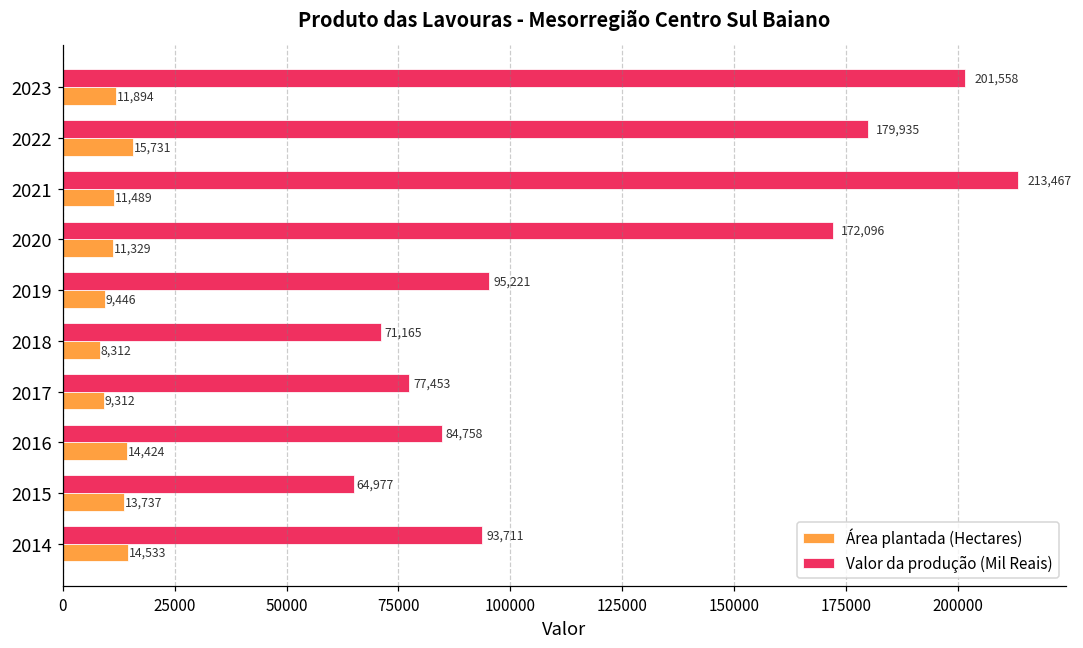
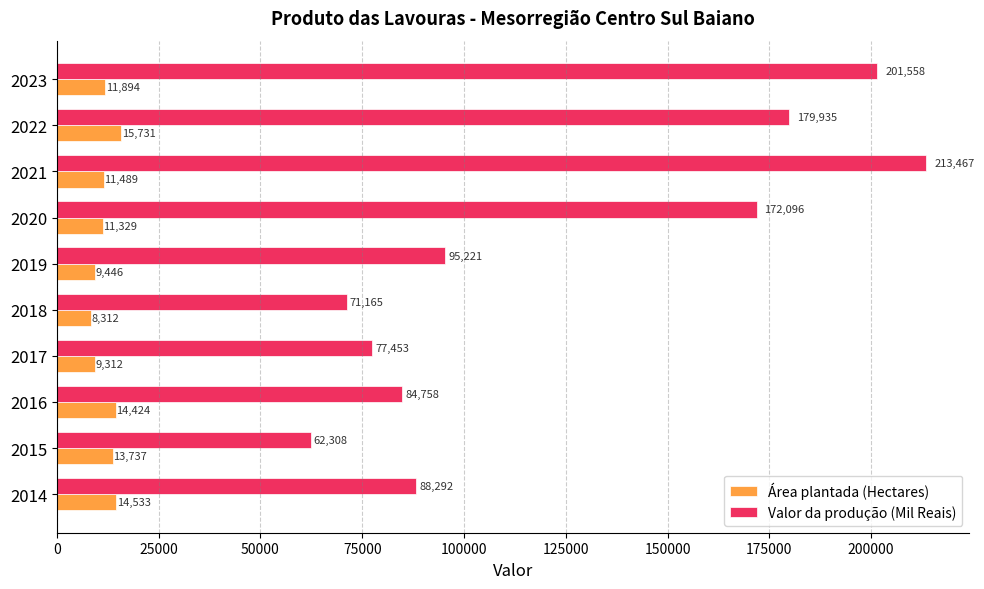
Valor da produção (Mil Reais), 2015: 64,977 -> 62,308
Valor da produção (Mil Reais), 2014: 93,711 -> 88,292
